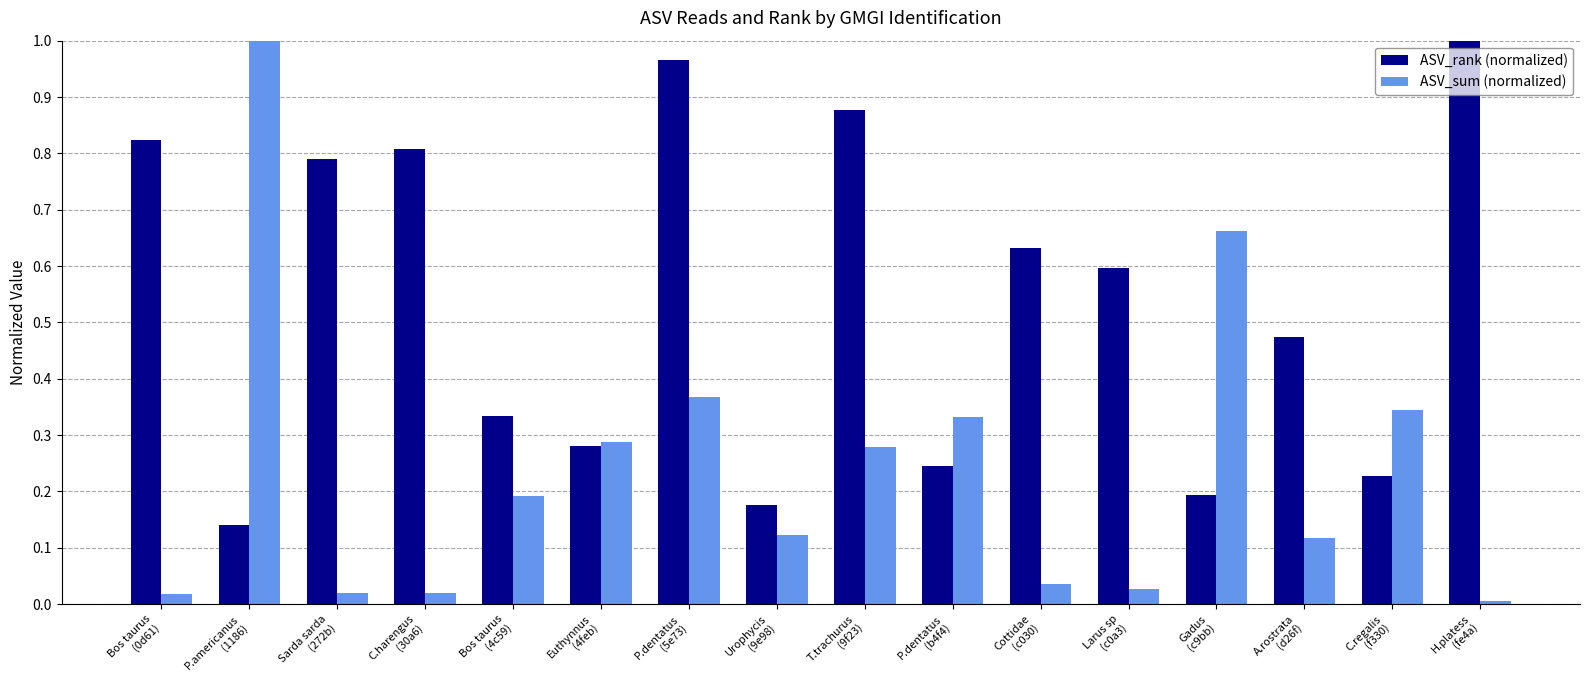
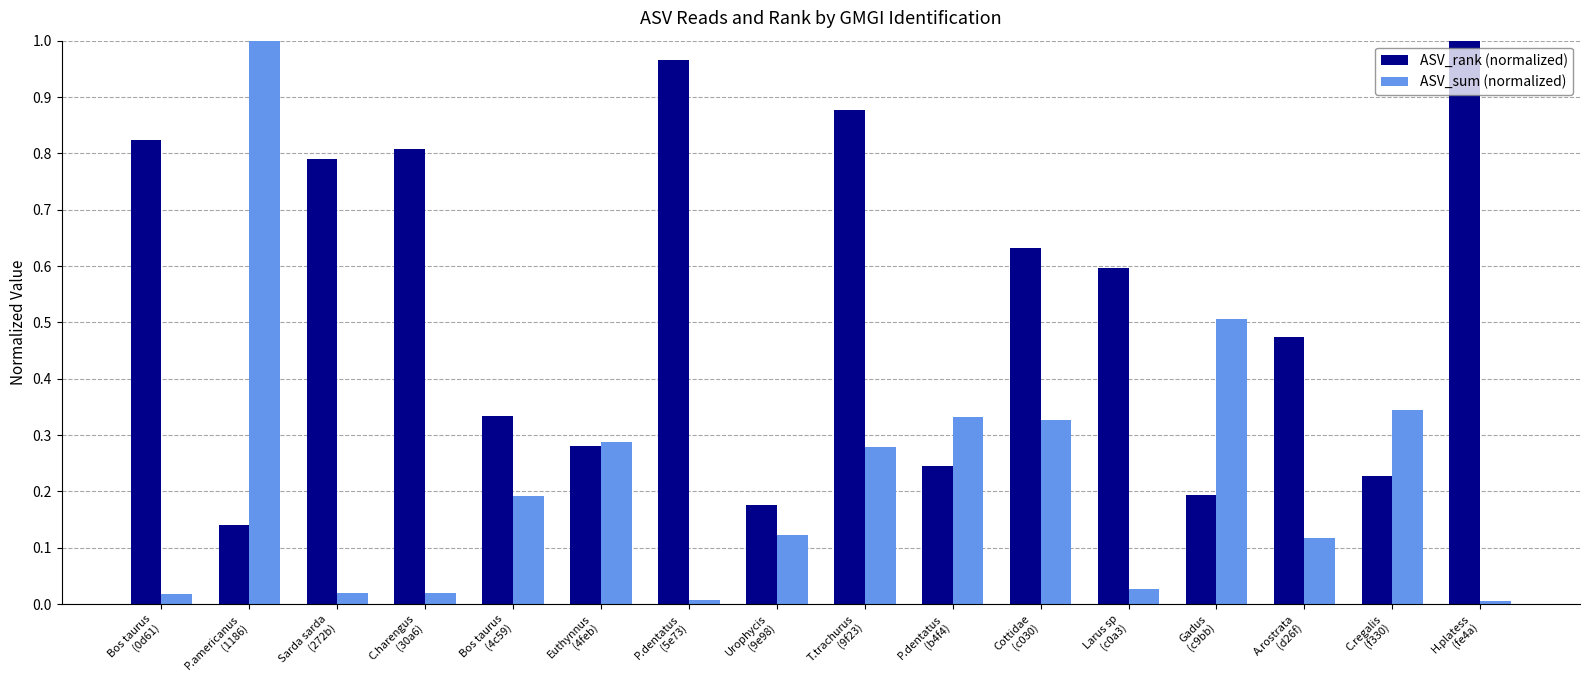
ASV_sum (normalized), P.dentatus (5e73): 0.37 -> 0.01
ASV_sum (normalized), Cottidae (c030): 0.04 -> 0.33
ASV_sum (normalized), Gadus (c9bb): 0.66 -> 0.51
